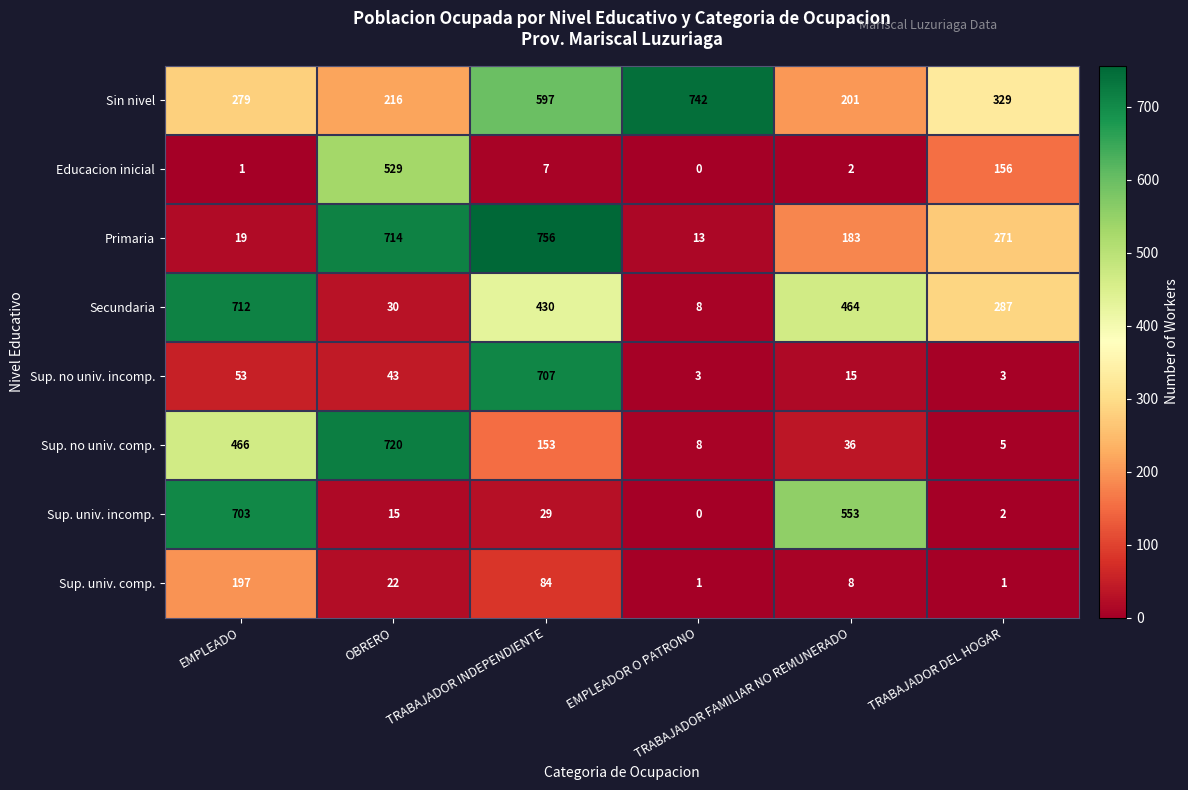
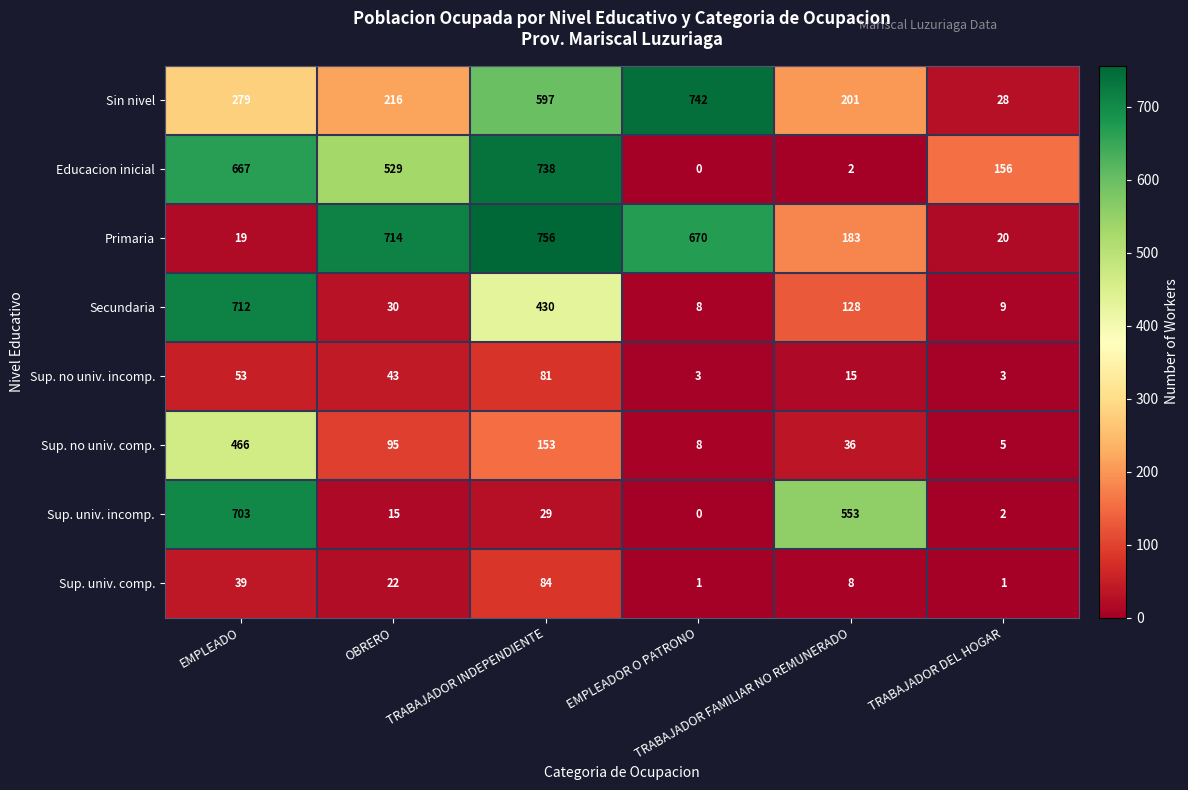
Sin nivel, TRABAJADOR DEL HOGAR: 329 -> 28
Educacion inicial, EMPLEADO: 1 -> 667
Educacion inicial, TRABAJADOR INDEPENDIENTE: 7 -> 738
Primaria, EMPLEADOR O PATRONO: 13 -> 670
Primaria, TRABAJADOR DEL HOGAR: 271 -> 20
Secundaria, TRABAJADOR FAMILIAR NO REMUNERADO: 464 -> 128
Secundaria, TRABAJADOR DEL HOGAR: 287 -> 9
Sup. no univ. incomp., TRABAJADOR INDEPENDIENTE: 707 -> 81
Sup. no univ. comp., OBRERO: 720 -> 95
Sup. univ. comp., EMPLEADO: 197 -> 39
